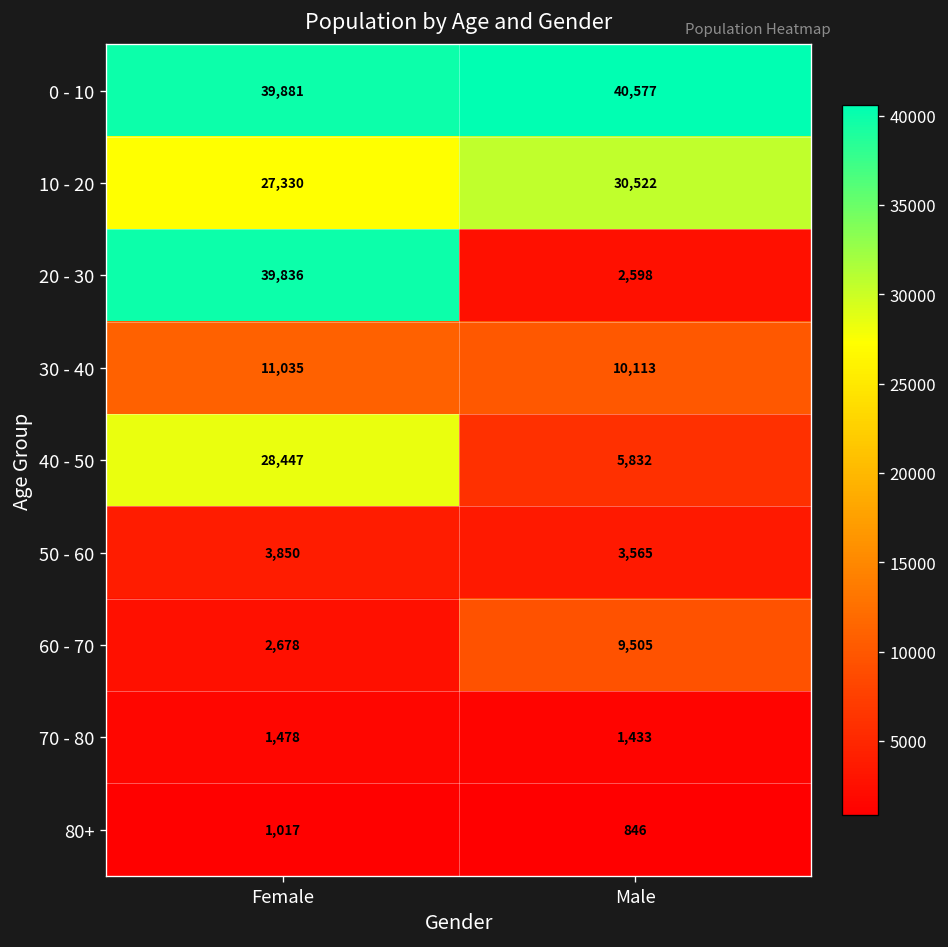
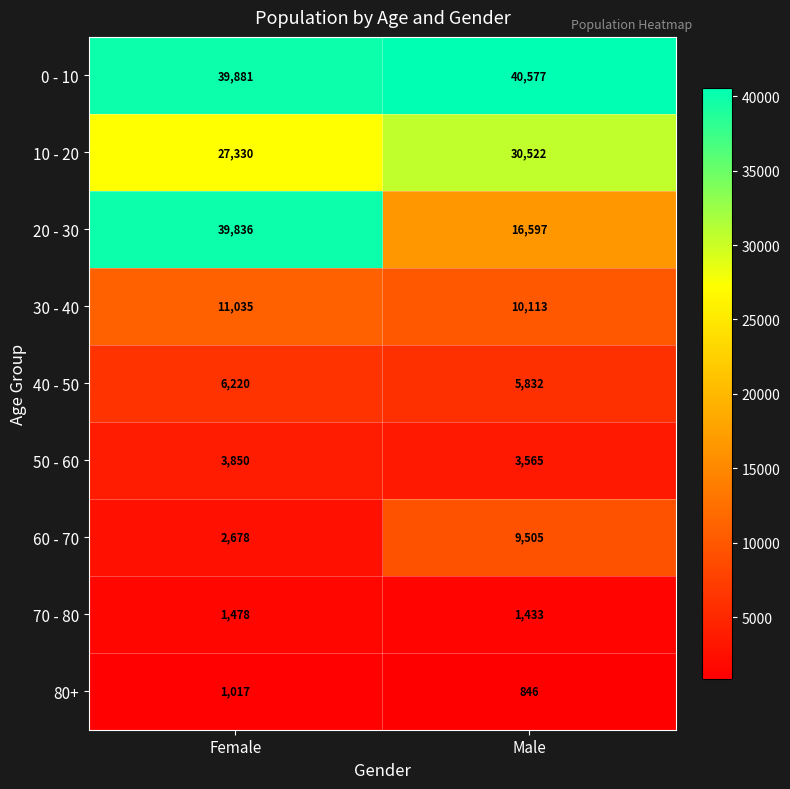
20 - 30, Male: 2,598 -> 16,597
40 - 50, Female: 28,447 -> 6,220
